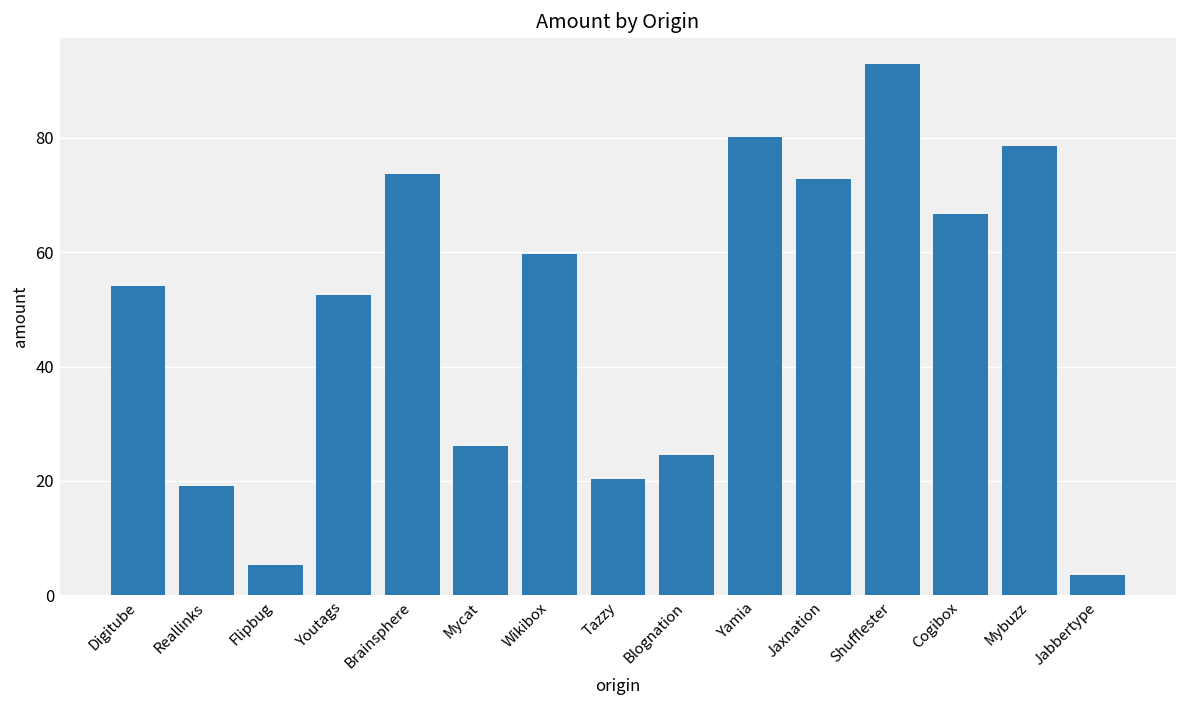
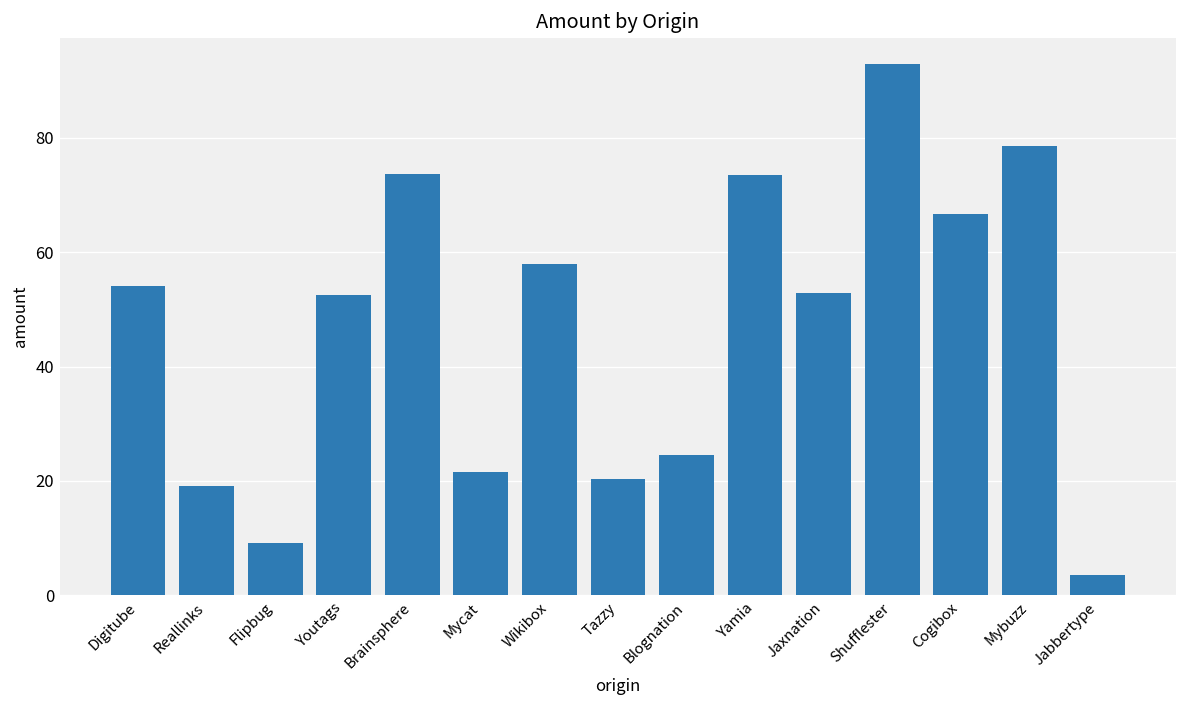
Flipbug: 5 -> 9
Mycat: 26 -> 22
Wikibox: 60 -> 58
Yamia: 80 -> 73
Jaxnation: 73 -> 53
